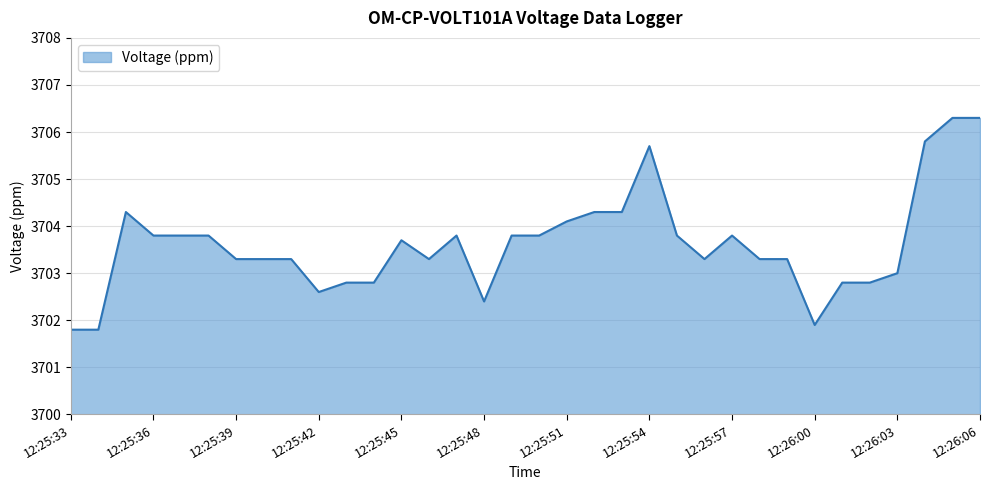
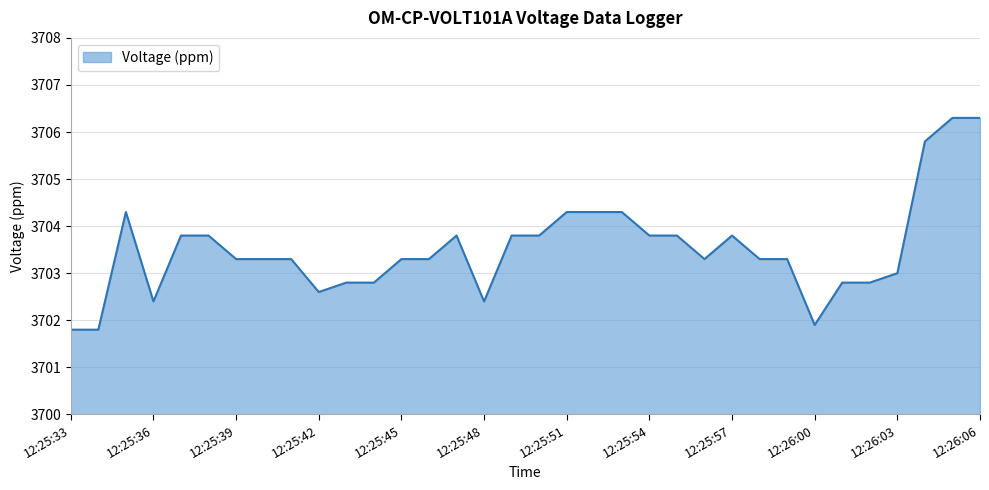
12:25:36: 3703.8 -> 3702.4
12:25:45: 3703.7 -> 3703.3
12:25:51: 3704.1 -> 3704.3
12:25:54: 3705.7 -> 3703.8
